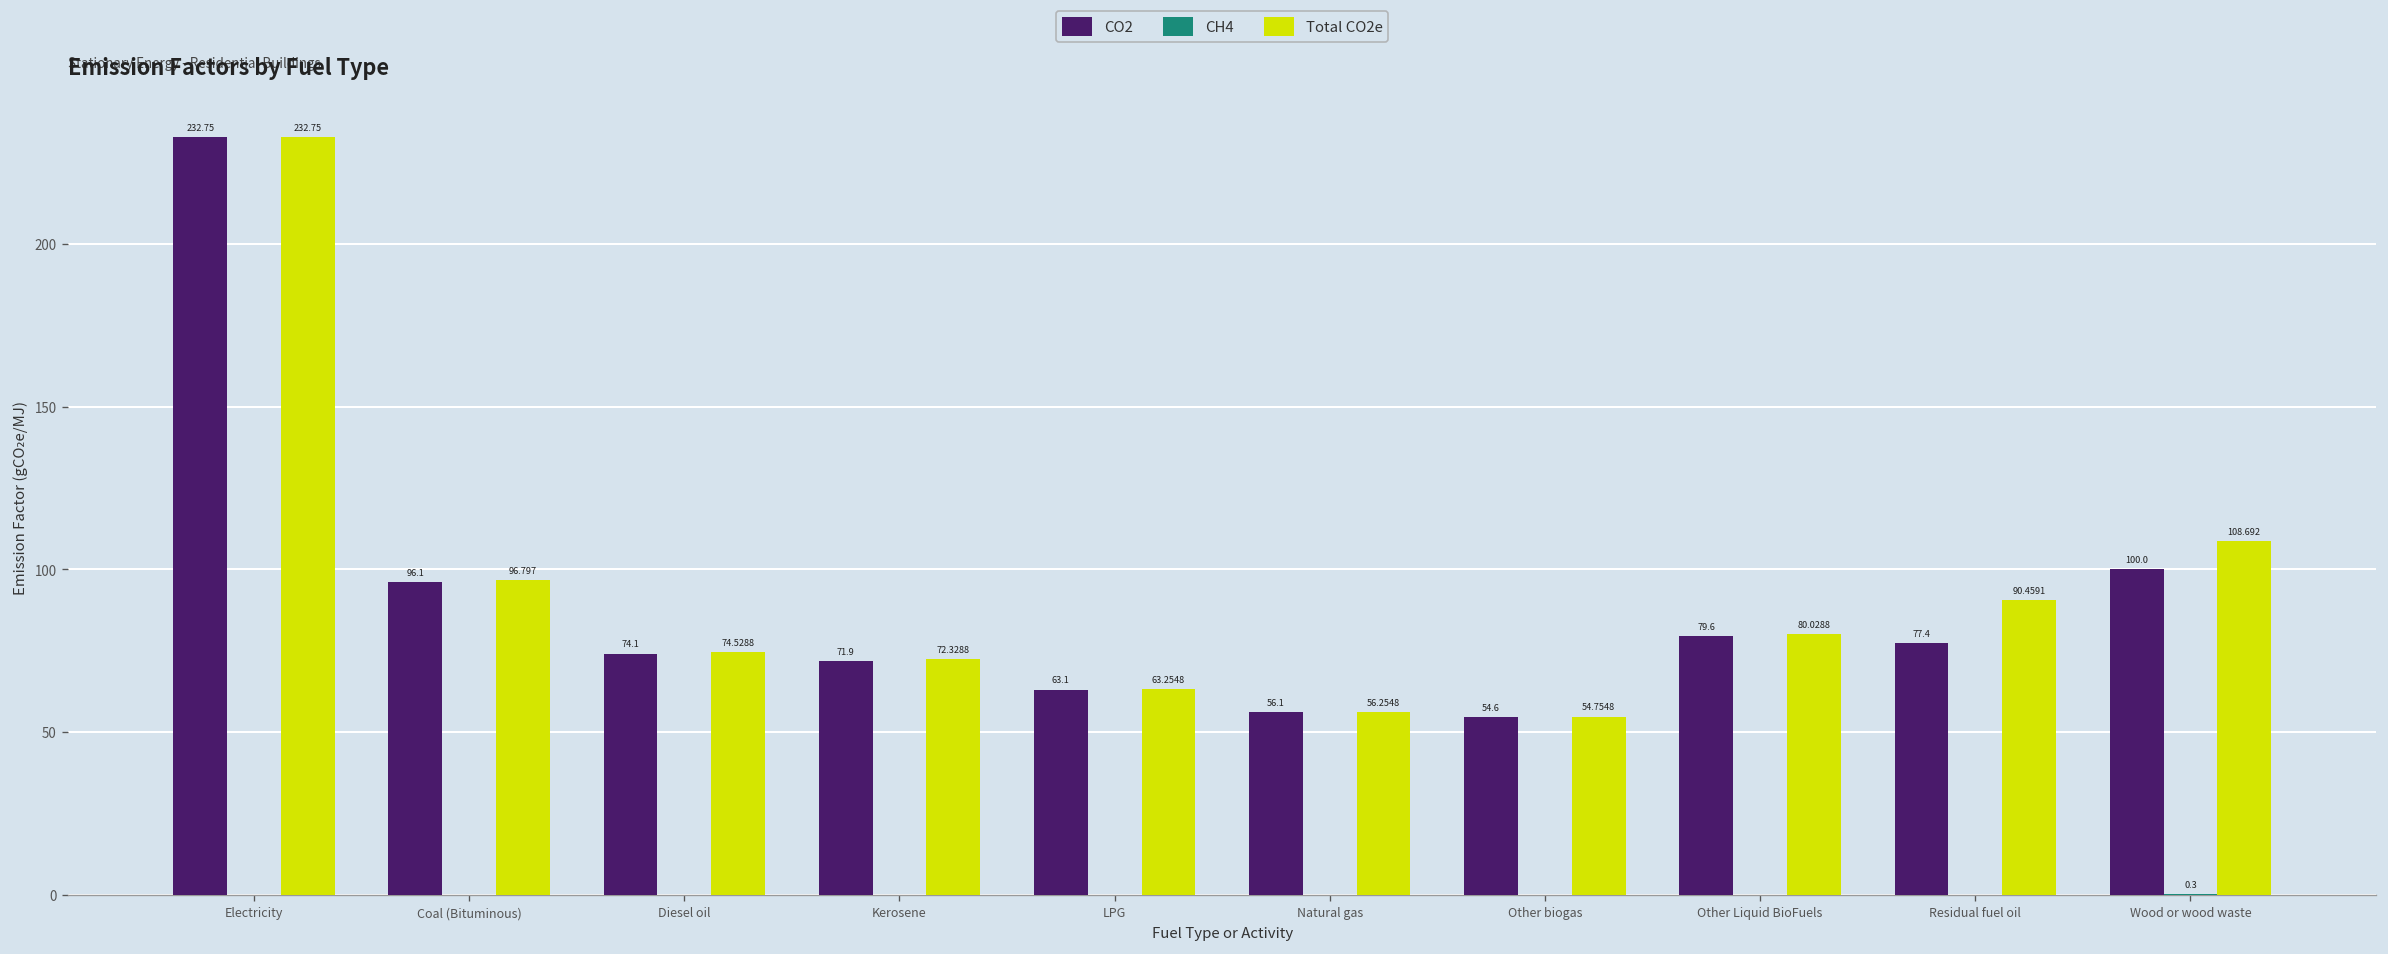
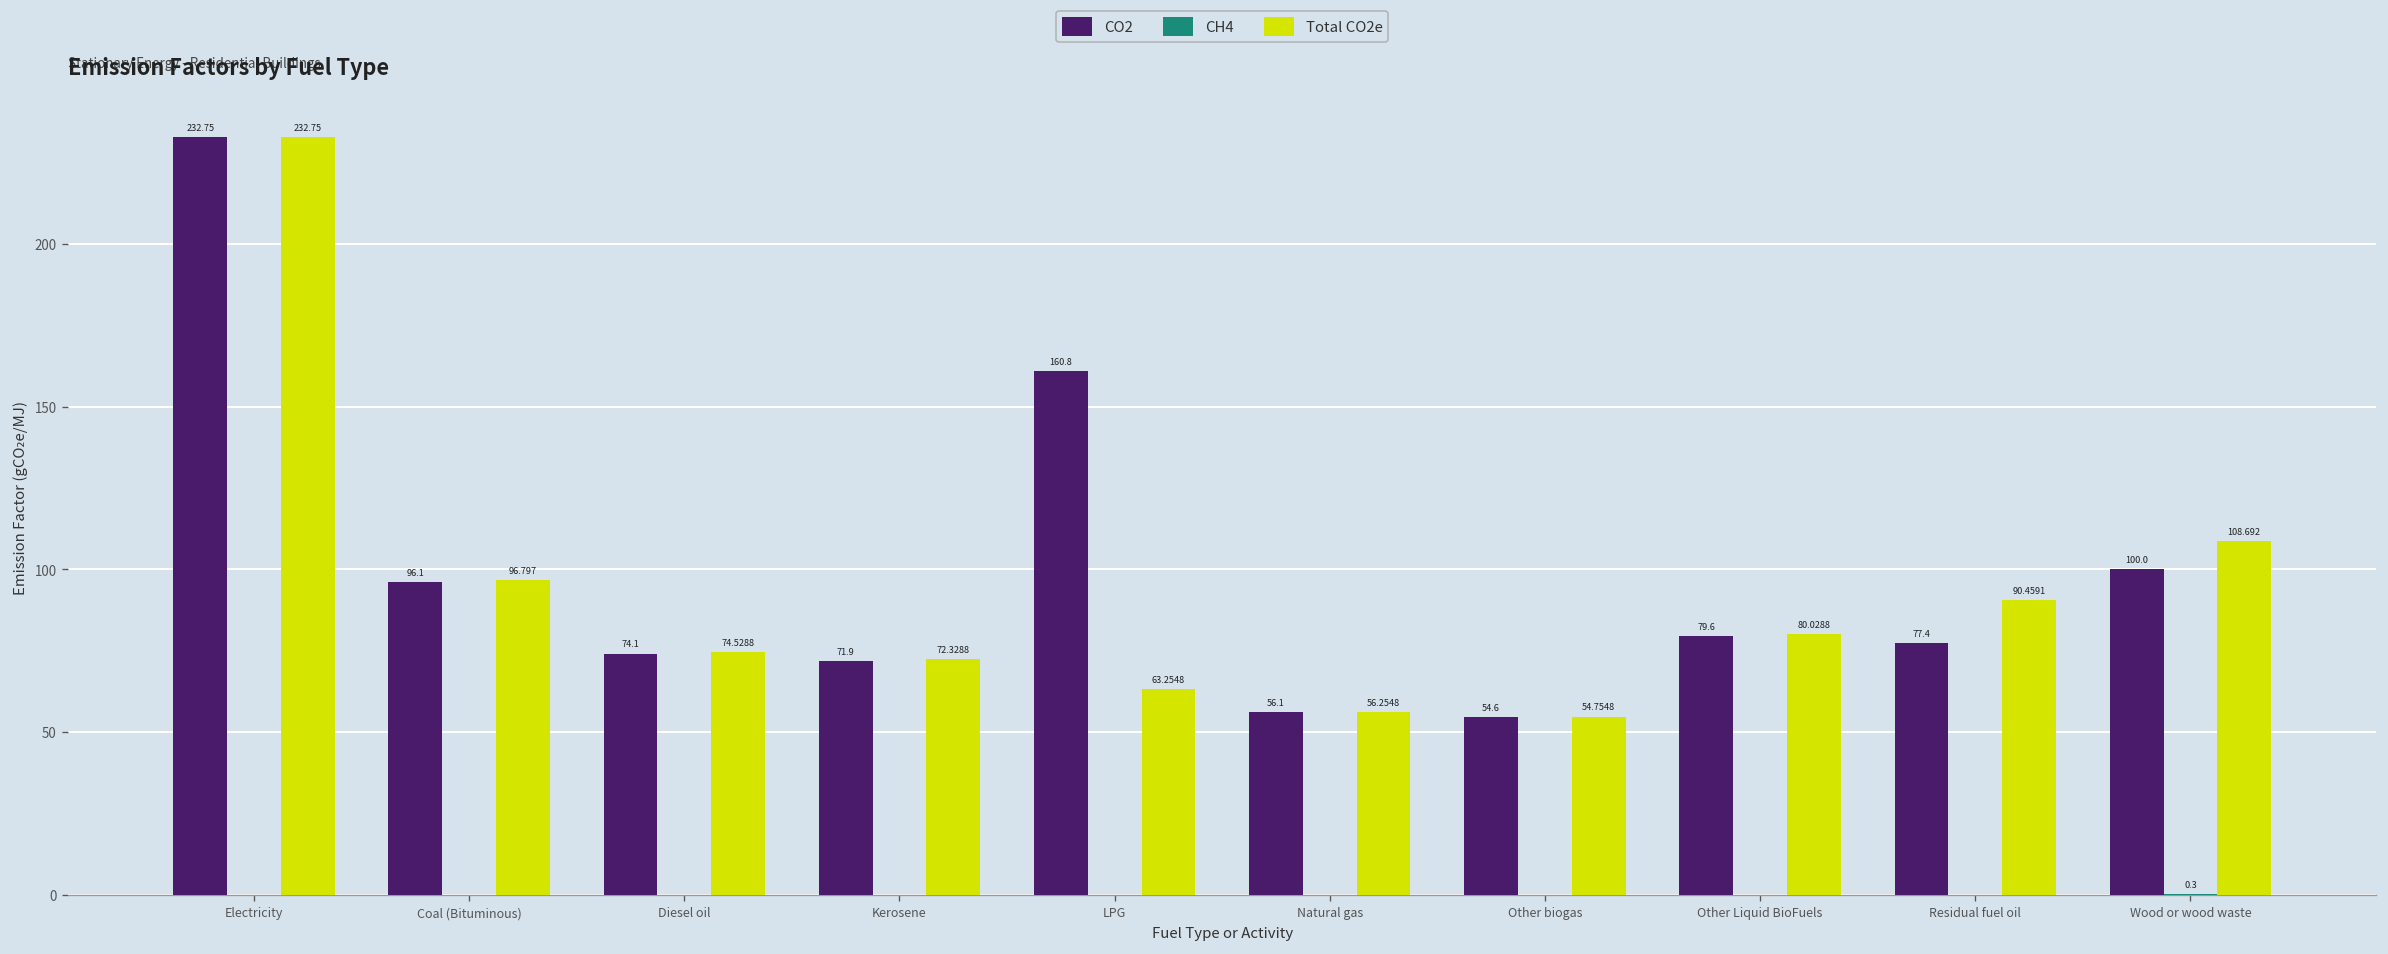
CO2, LPG: 63.1 -> 160.8
